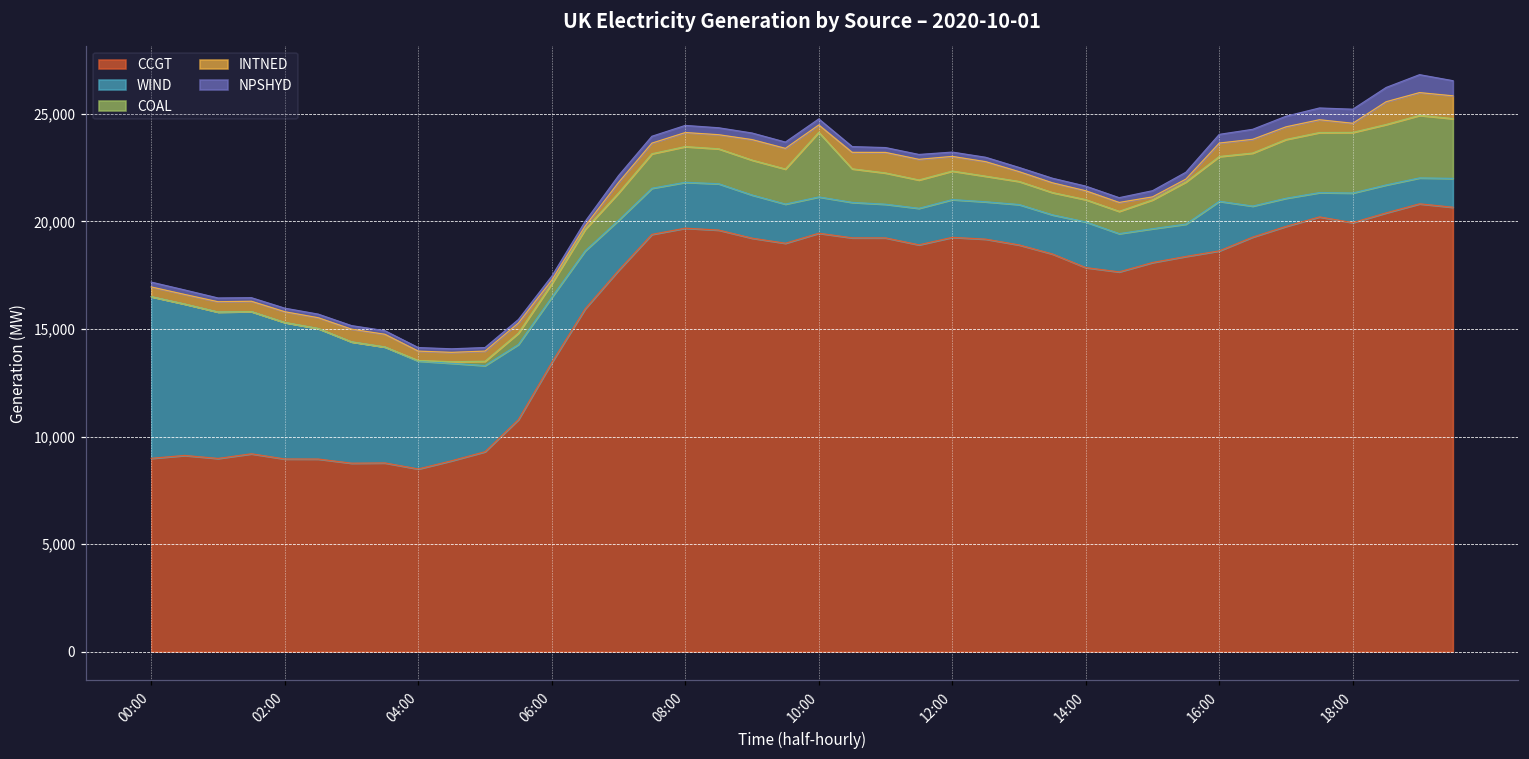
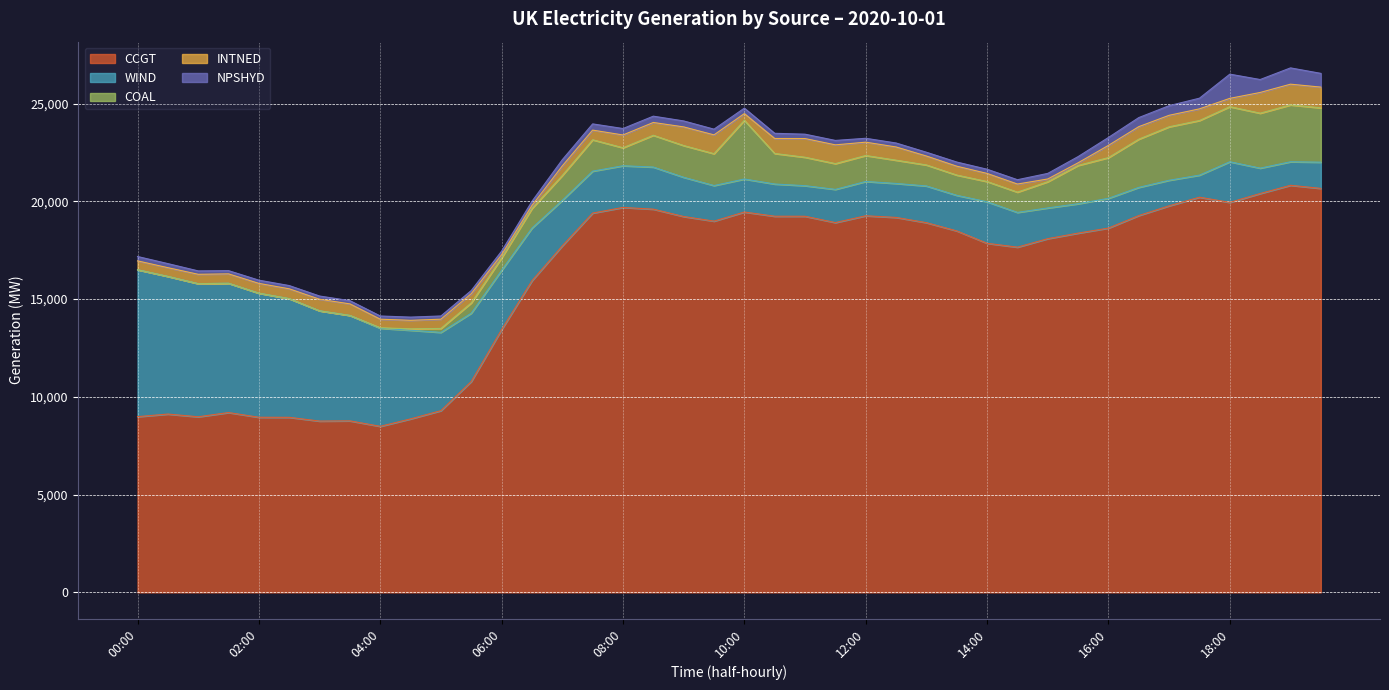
COAL, 08:00: 1,700 -> 900
WIND, 16:00: 2,300 -> 1,500
WIND, 18:00: 1,400 -> 2,100
NPSHYD, 18:00: 700 -> 1,200
